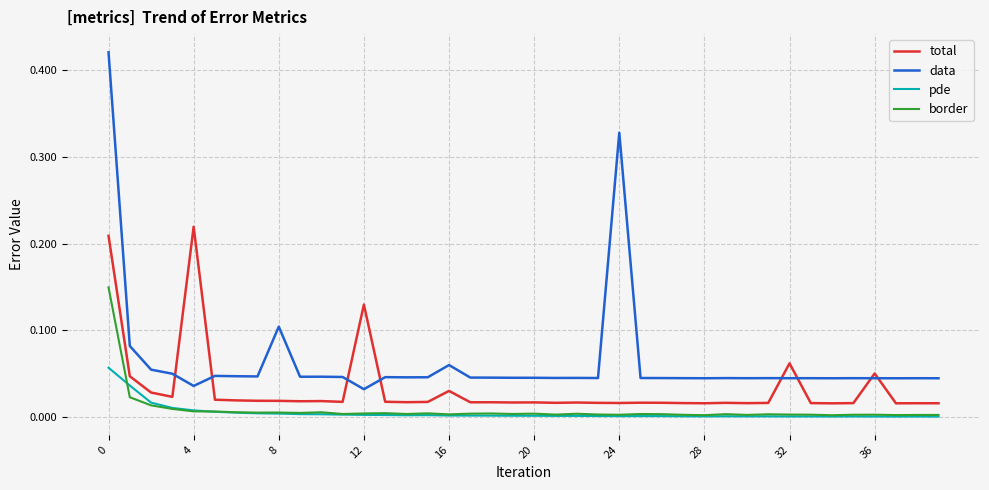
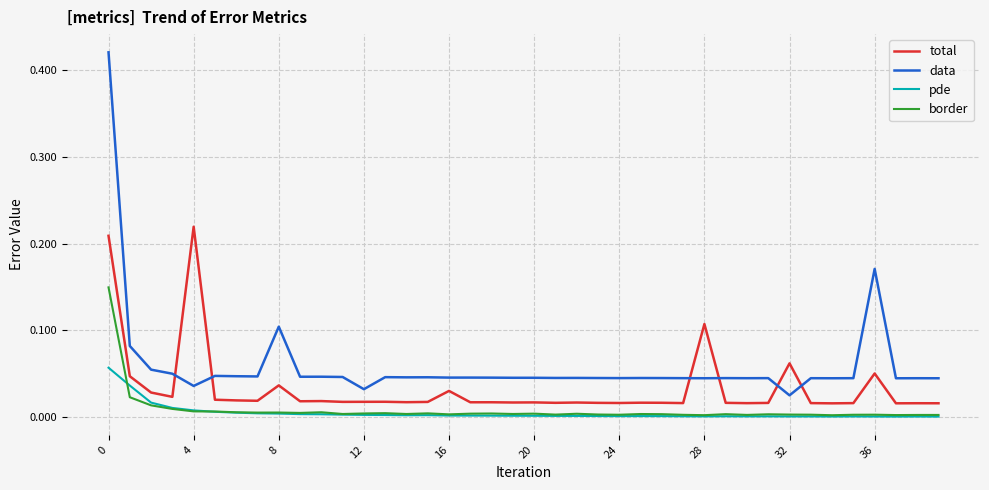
total, 8: 0.02 -> 0.04
total, 12: 0.13 -> 0.02
data, 16: 0.06 -> 0.05
data, 24: 0.33 -> 0.05
total, 28: 0.02 -> 0.11
data, 32: 0.04 -> 0.03
data, 36: 0.04 -> 0.17
